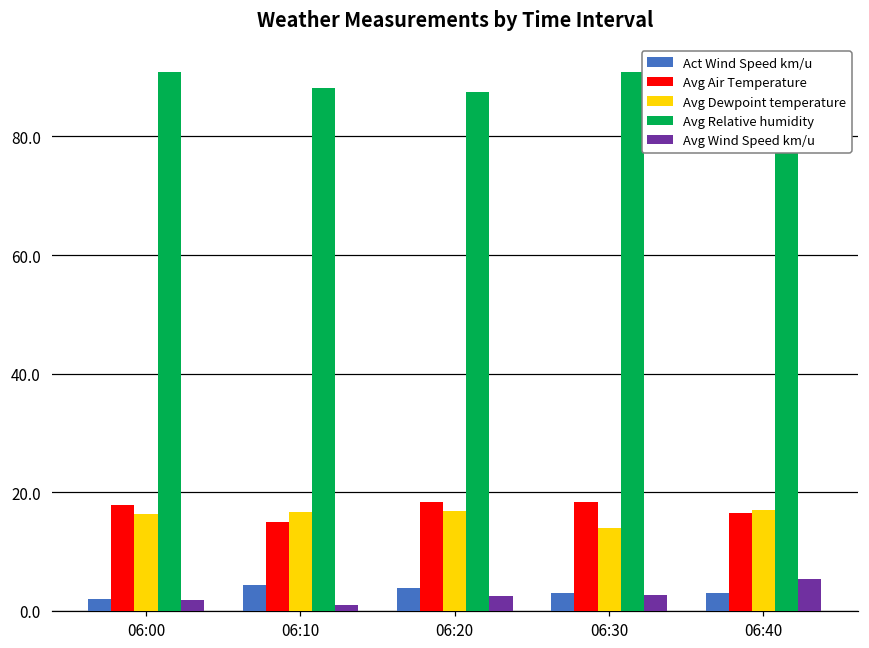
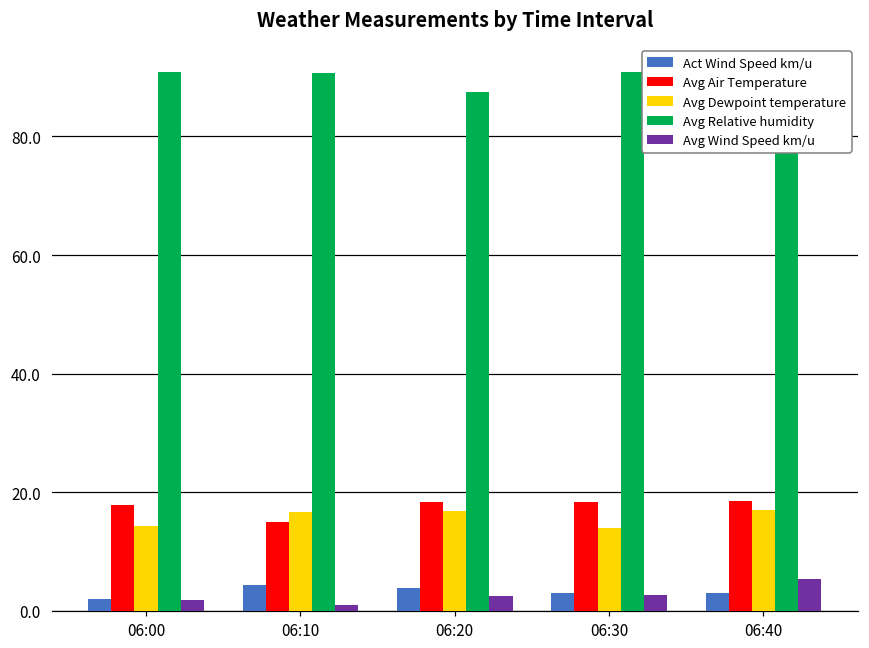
Avg Dewpoint temperature, 06:00: 16 -> 14
Avg Relative humidity, 06:10: 88 -> 91
Avg Air Temperature, 06:40: 17 -> 19
